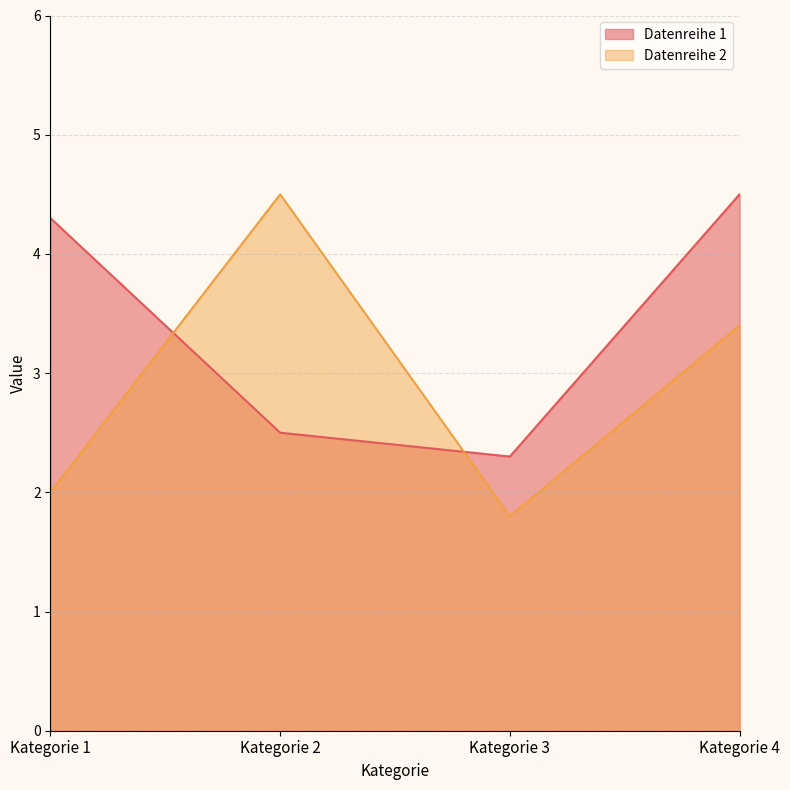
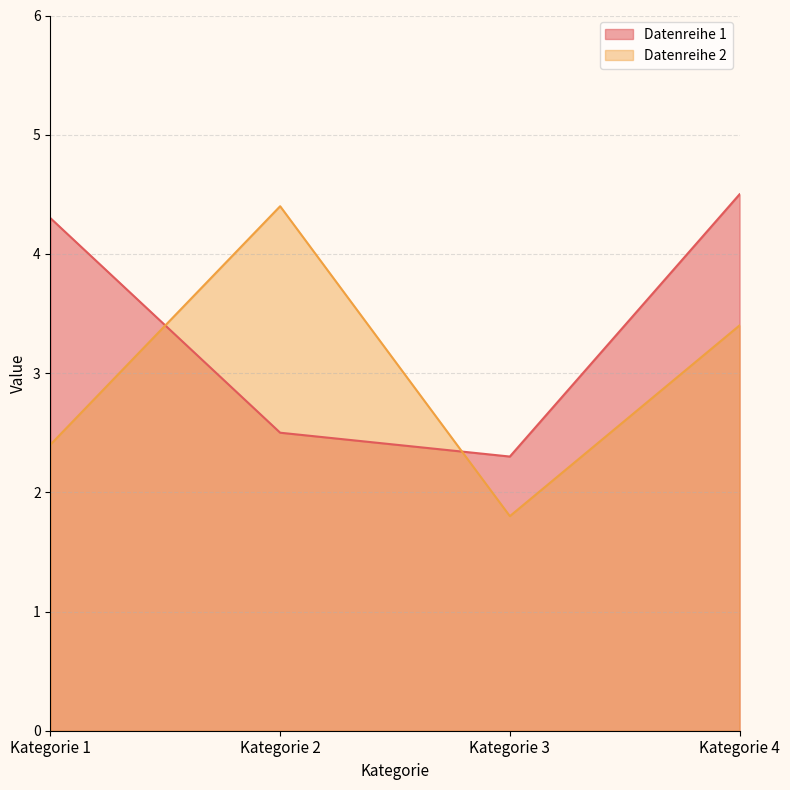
Datenreihe 2, Kategorie 1: 2.0 -> 2.4
Datenreihe 2, Kategorie 2: 4.5 -> 4.4
